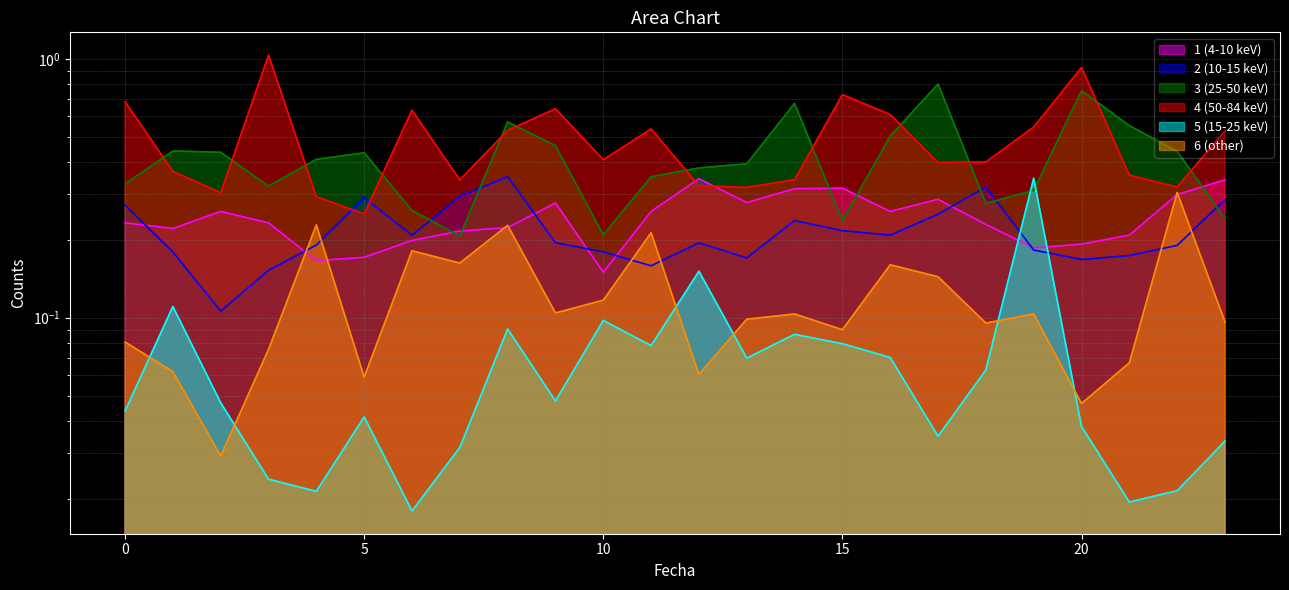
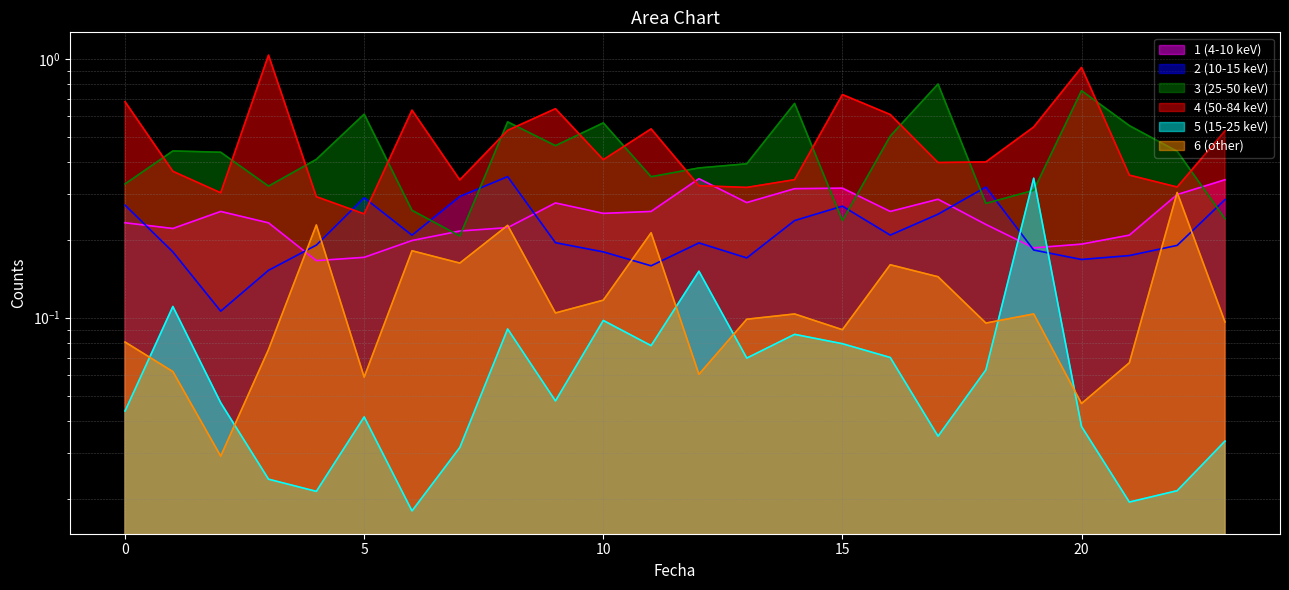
3 (25-50 keV), 5: 0.43 -> 0.61
1 (4-10 keV), 10: 0.15 -> 0.25
3 (25-50 keV), 10: 0.21 -> 0.57
2 (10-15 keV), 15: 0.22 -> 0.27
